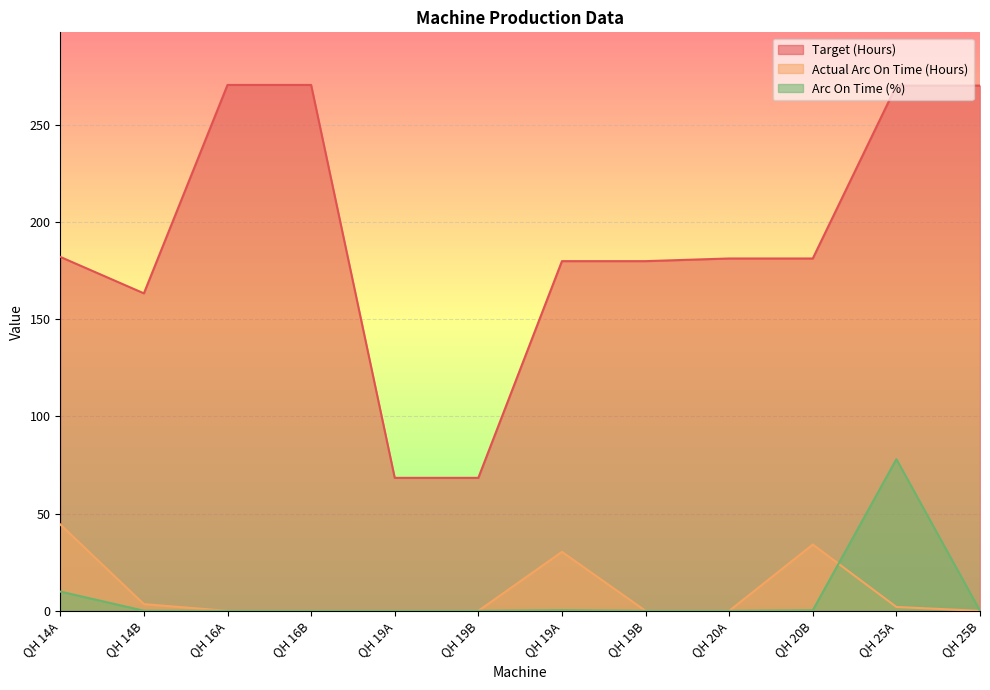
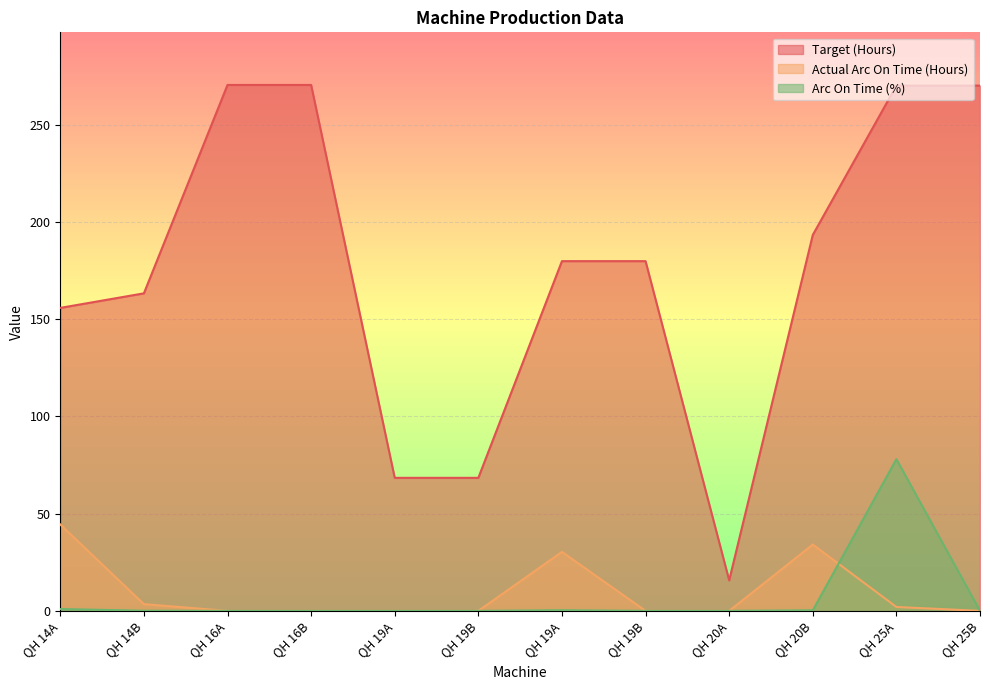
Target (Hours), QH 14A: 182 -> 156
Arc On Time (%), QH 14A: 10 -> 1
Target (Hours), QH 20A: 181 -> 16
Target (Hours), QH 20B: 181 -> 193
